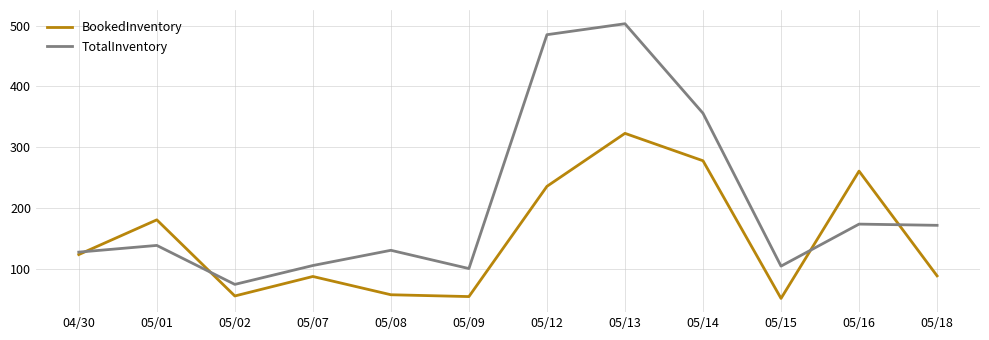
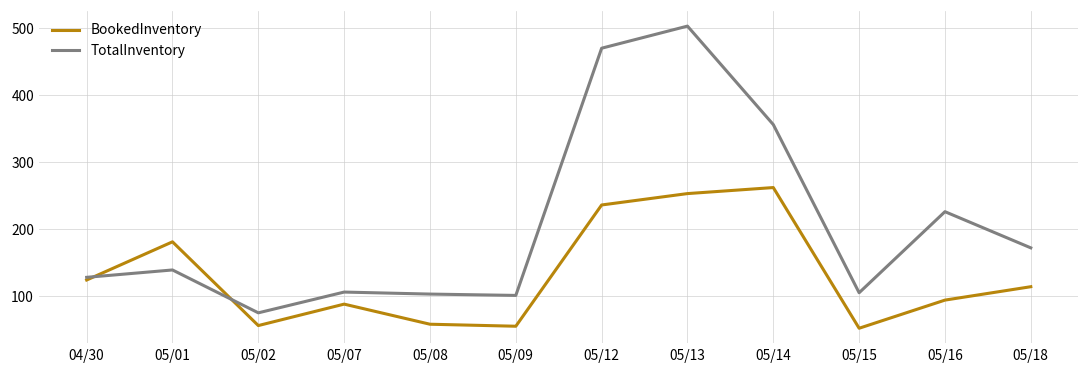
TotalInventory, 05/08: 130 -> 100
TotalInventory, 05/12: 490 -> 470
BookedInventory, 05/13: 320 -> 250
BookedInventory, 05/14: 280 -> 260
BookedInventory, 05/16: 260 -> 90
TotalInventory, 05/16: 170 -> 230
BookedInventory, 05/18: 90 -> 110
